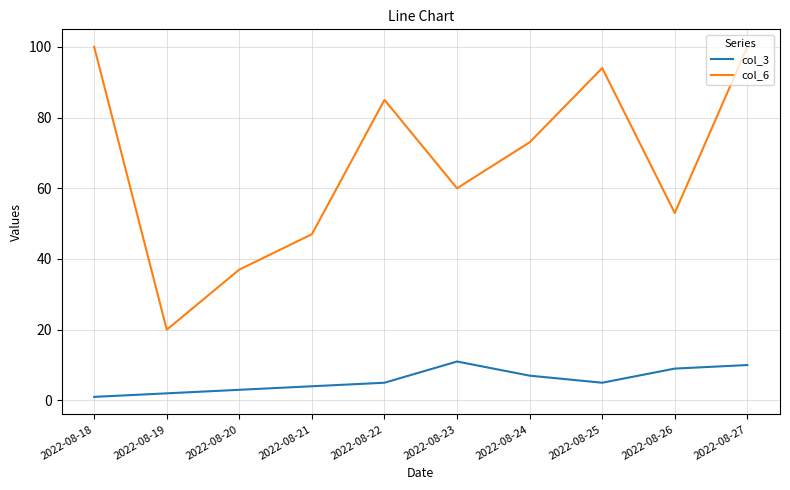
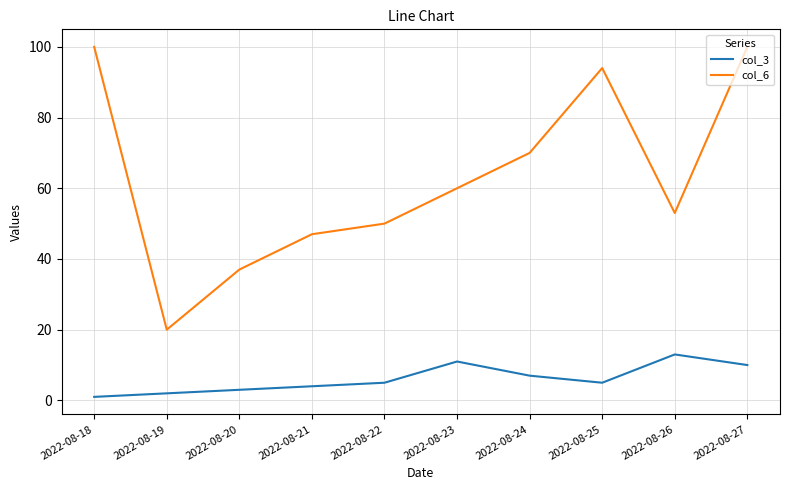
col_6, 2022-08-22: 85 -> 50
col_6, 2022-08-24: 73 -> 70
col_3, 2022-08-26: 9 -> 13
